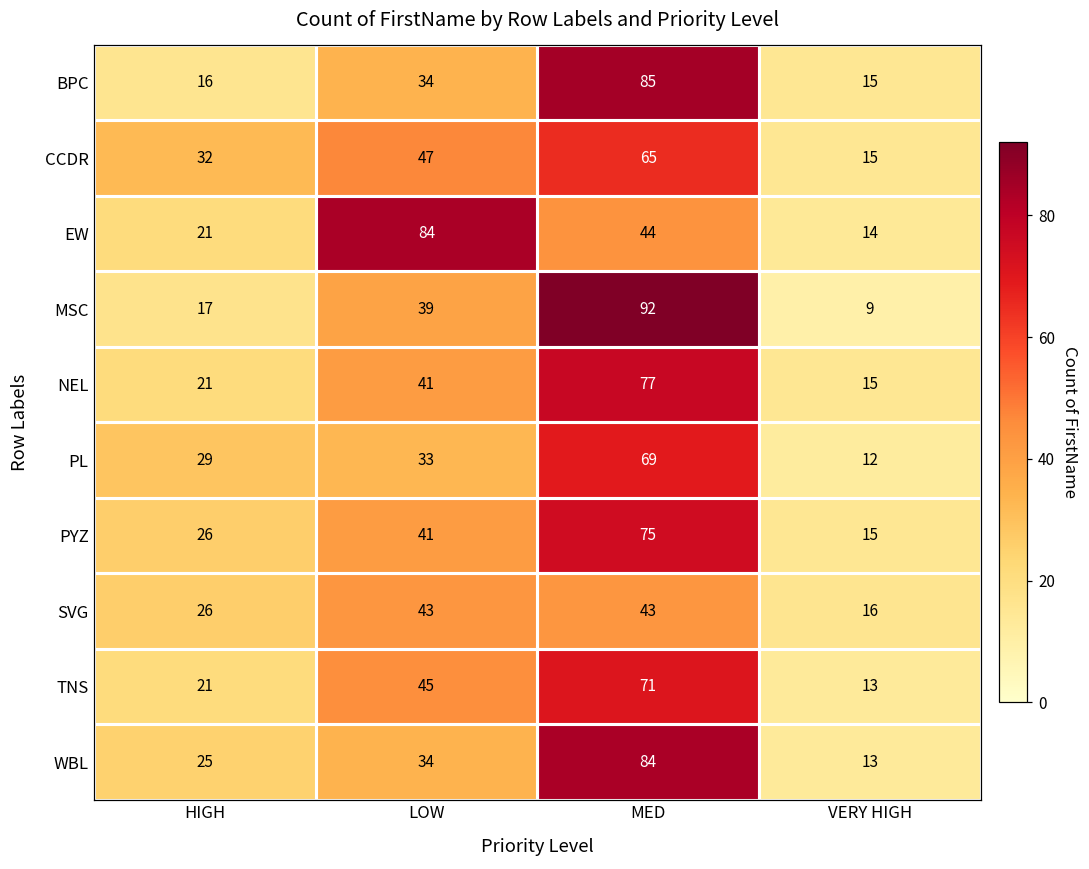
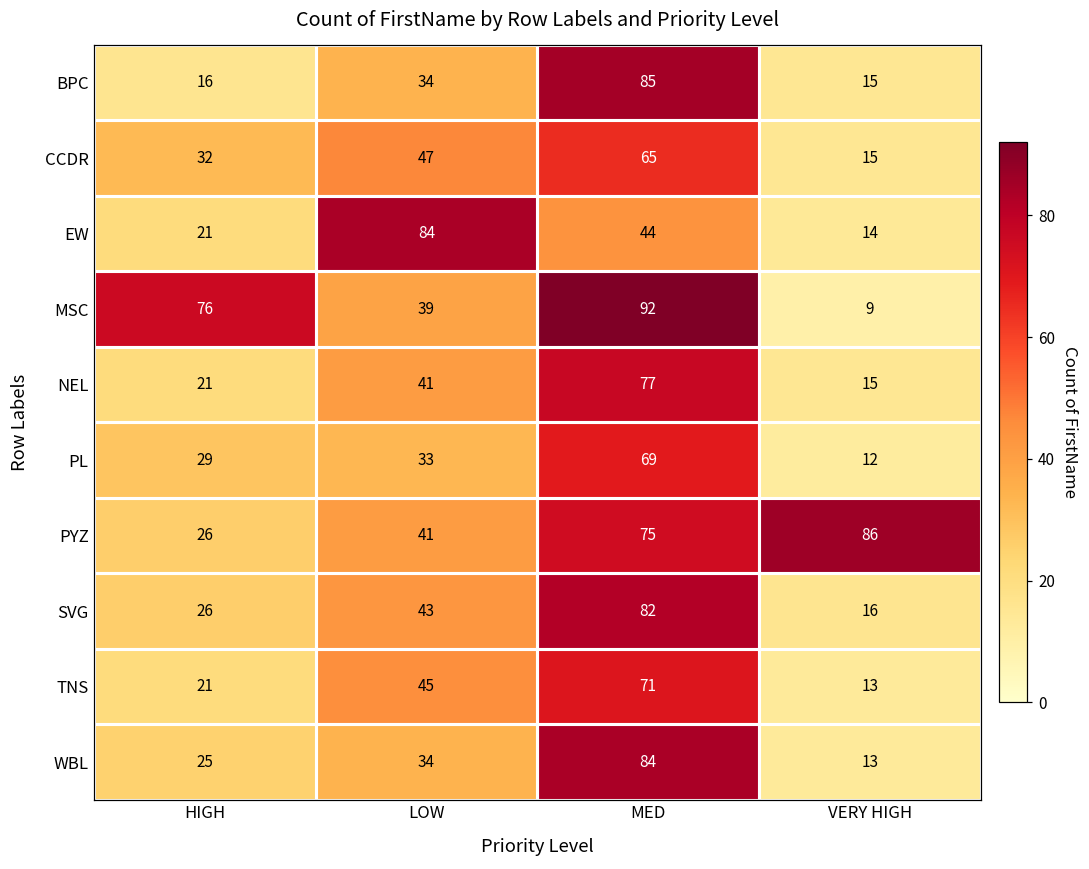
MSC, HIGH: 17 -> 76
PYZ, VERY HIGH: 15 -> 86
SVG, MED: 43 -> 82
